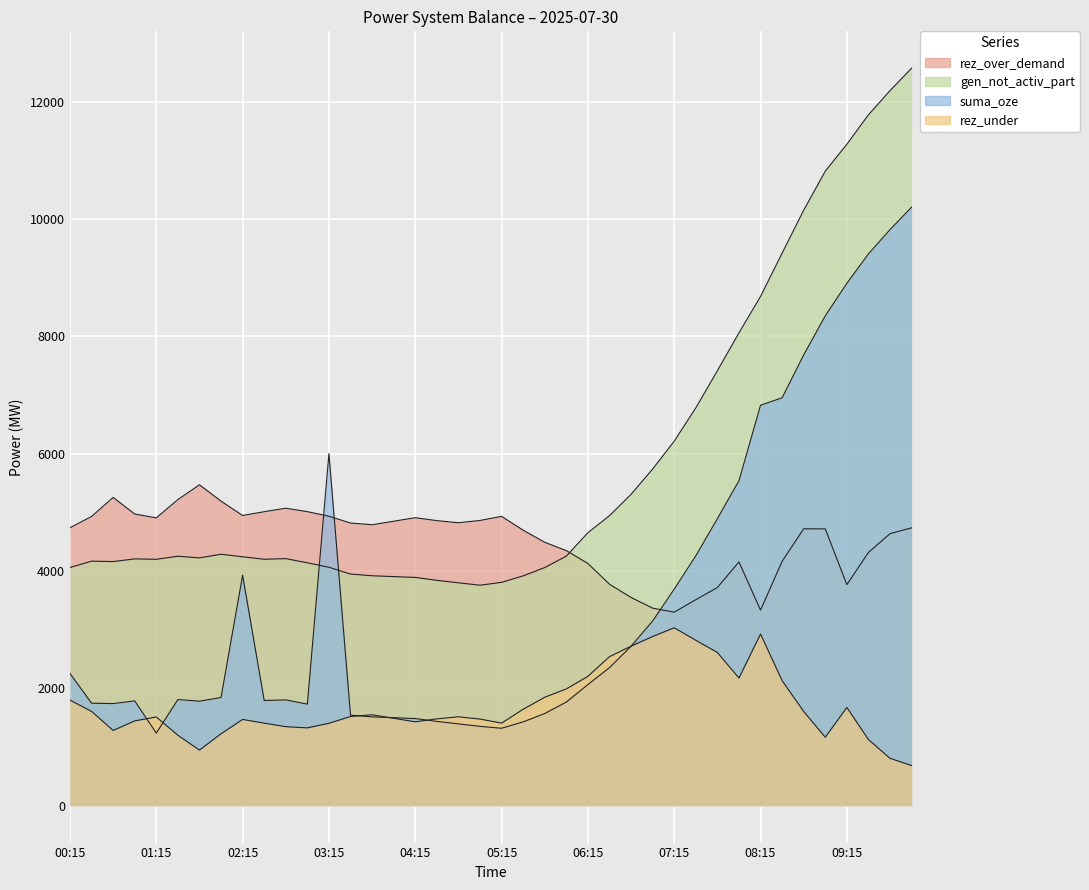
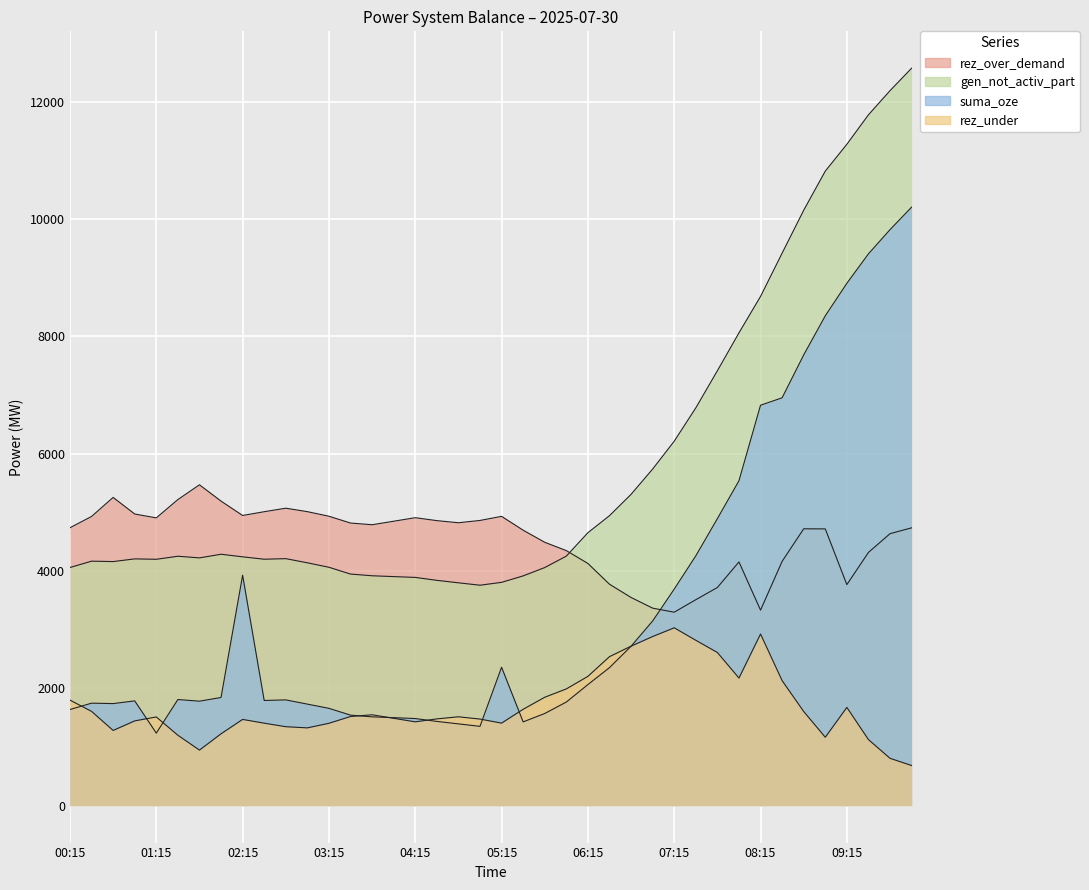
suma_oze, 00:15: 2300 -> 1600
suma_oze, 03:15: 6000 -> 1700
suma_oze, 05:15: 1300 -> 2400
